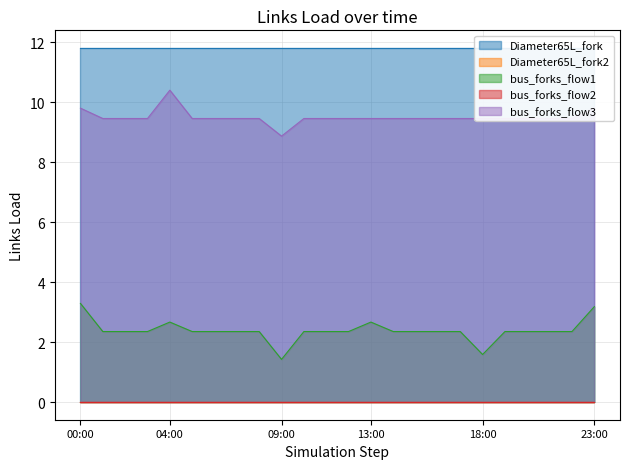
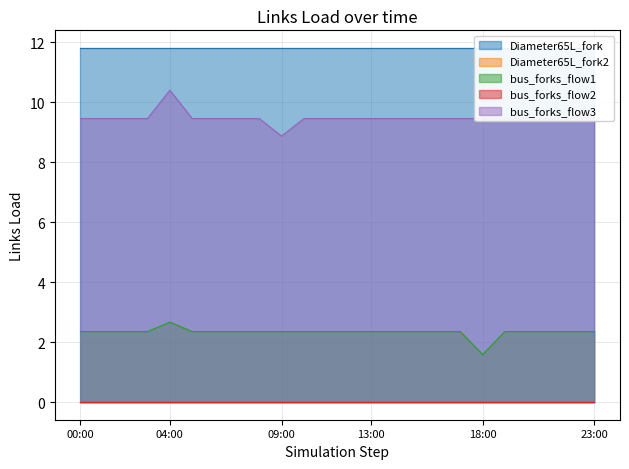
bus_forks_flow1, 00:00: 3.3 -> 2.3
bus_forks_flow3, 00:00: 9.8 -> 9.5
bus_forks_flow1, 09:00: 1.4 -> 2.3
bus_forks_flow1, 13:00: 2.7 -> 2.3
bus_forks_flow1, 23:00: 3.2 -> 2.3
